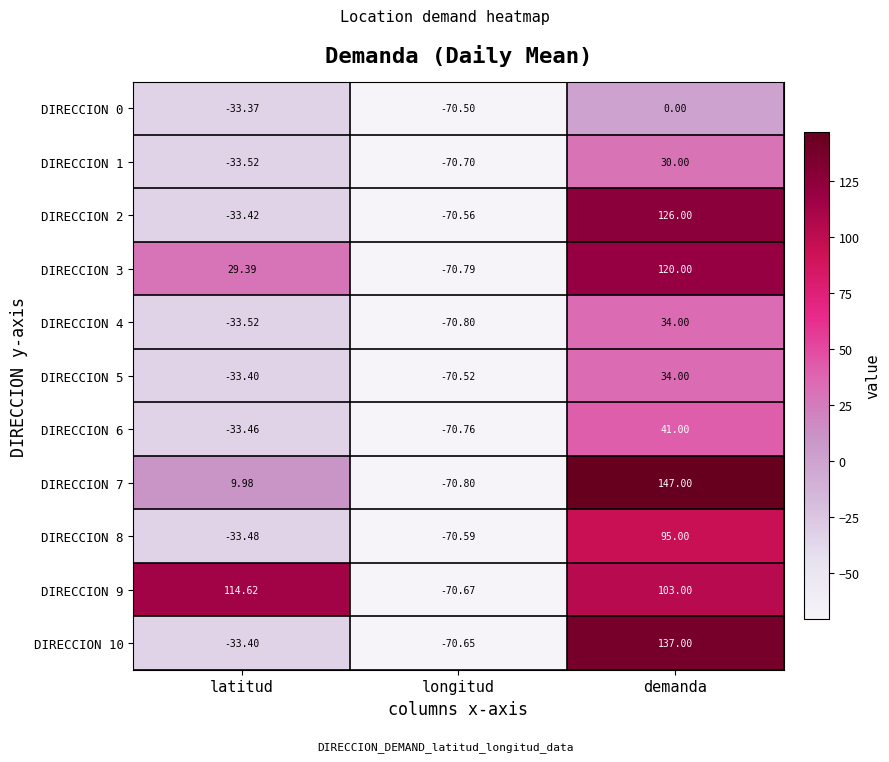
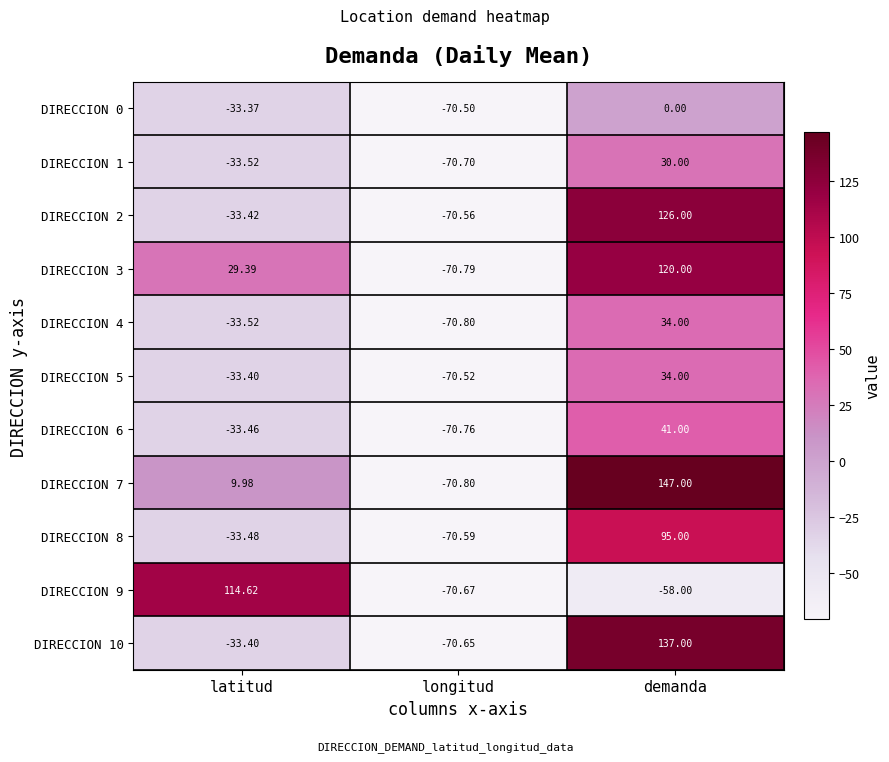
DIRECCION 9, demanda: 103.00 -> -58.00
